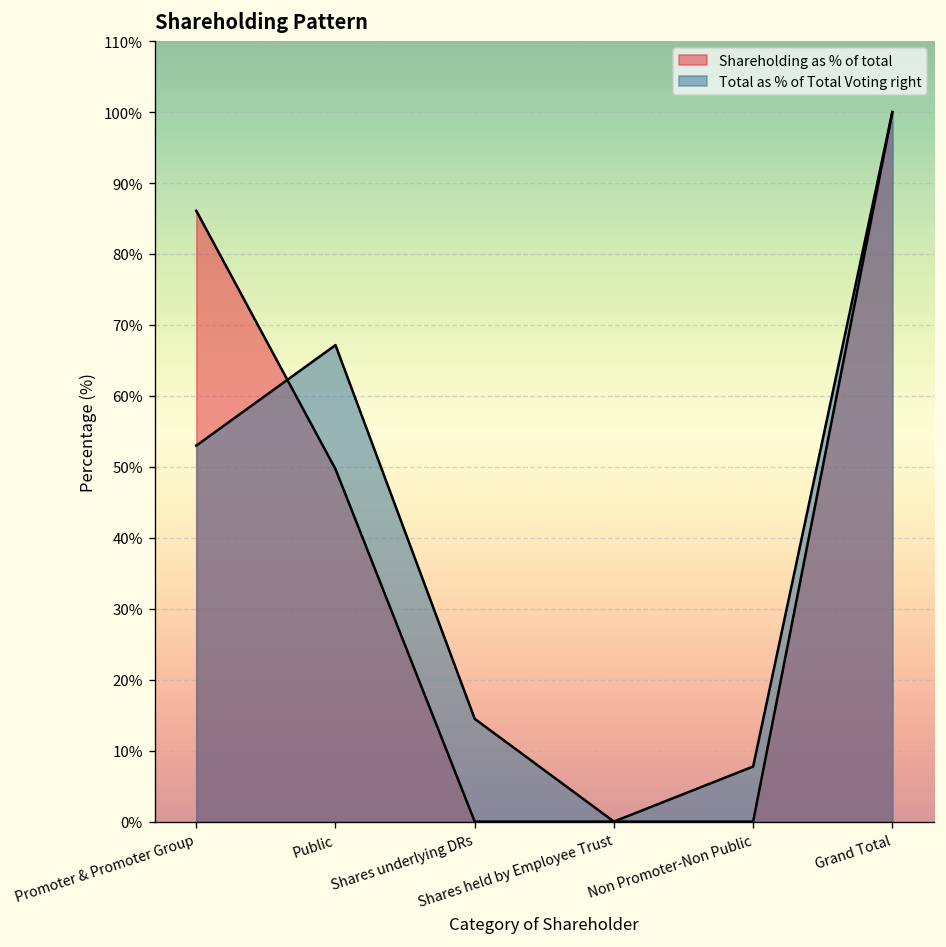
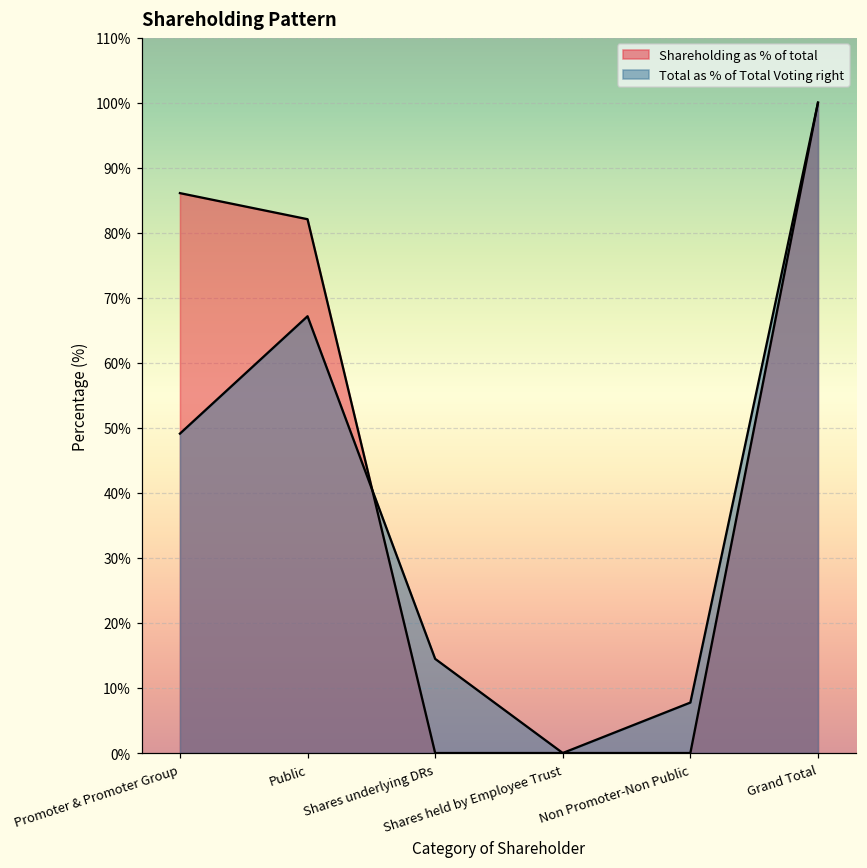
Total as % of Total Voting right, Promoter & Promoter Group: 53% -> 49%
Shareholding as % of total, Public: 50% -> 82%
